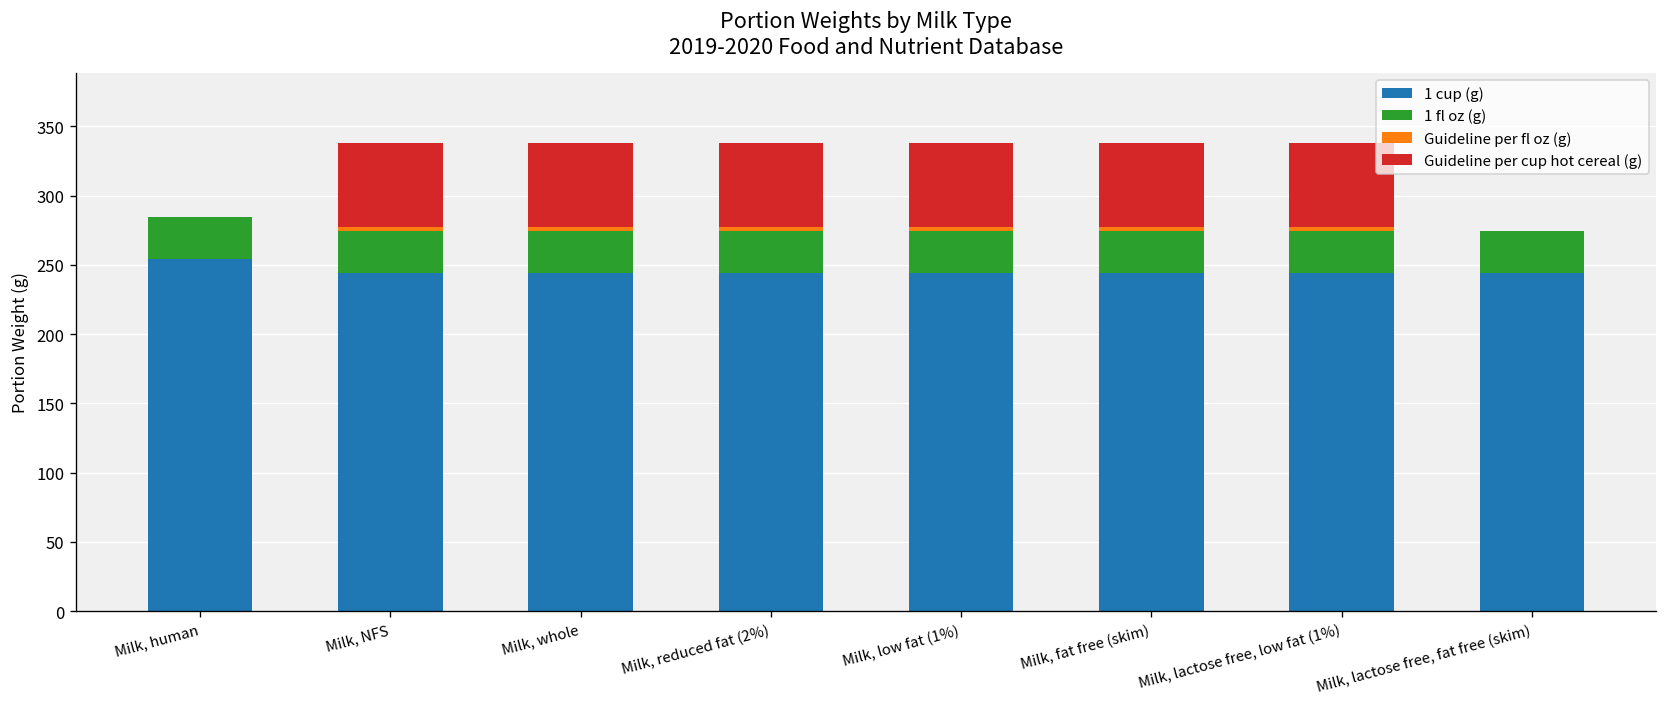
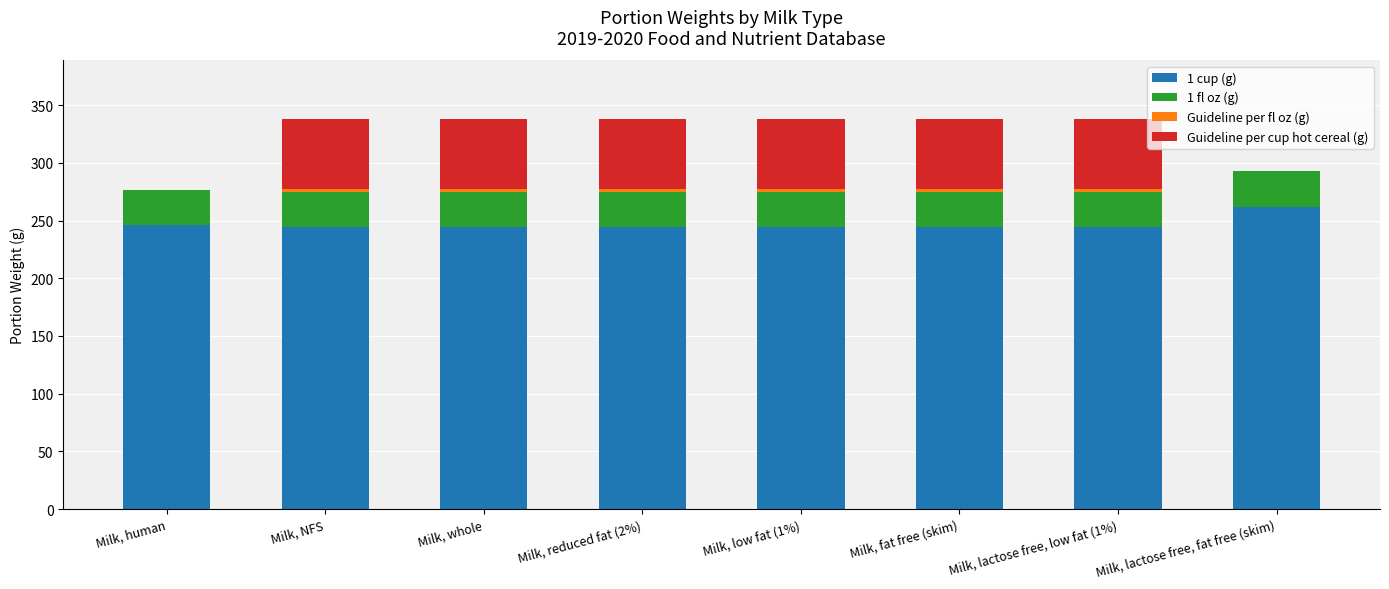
1 cup (g), Milk, human: 254 -> 246
1 cup (g), Milk, lactose free, fat free (skim): 244 -> 262
